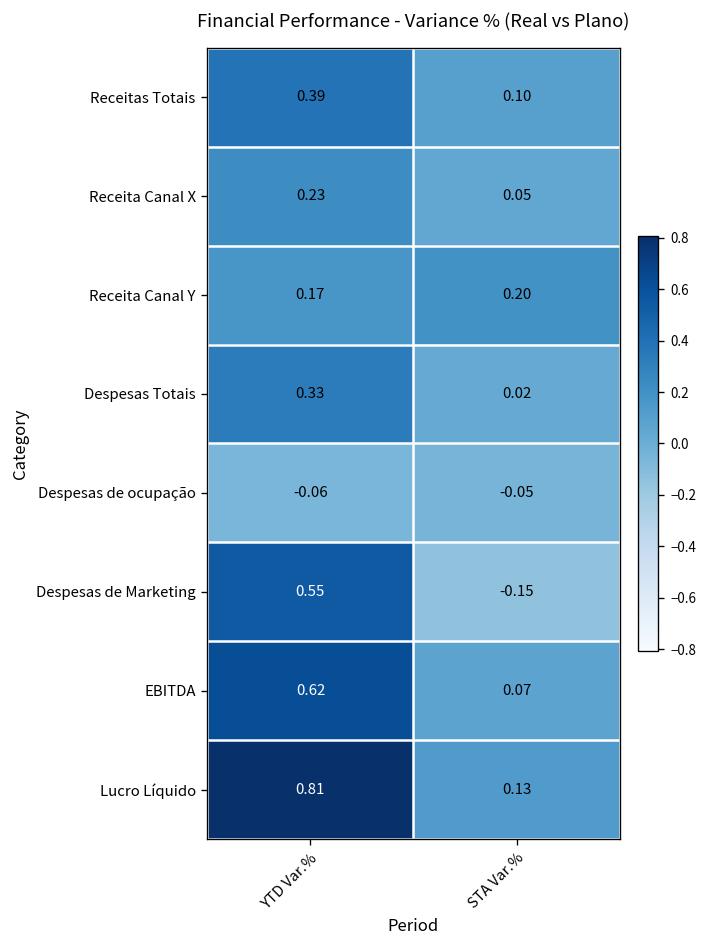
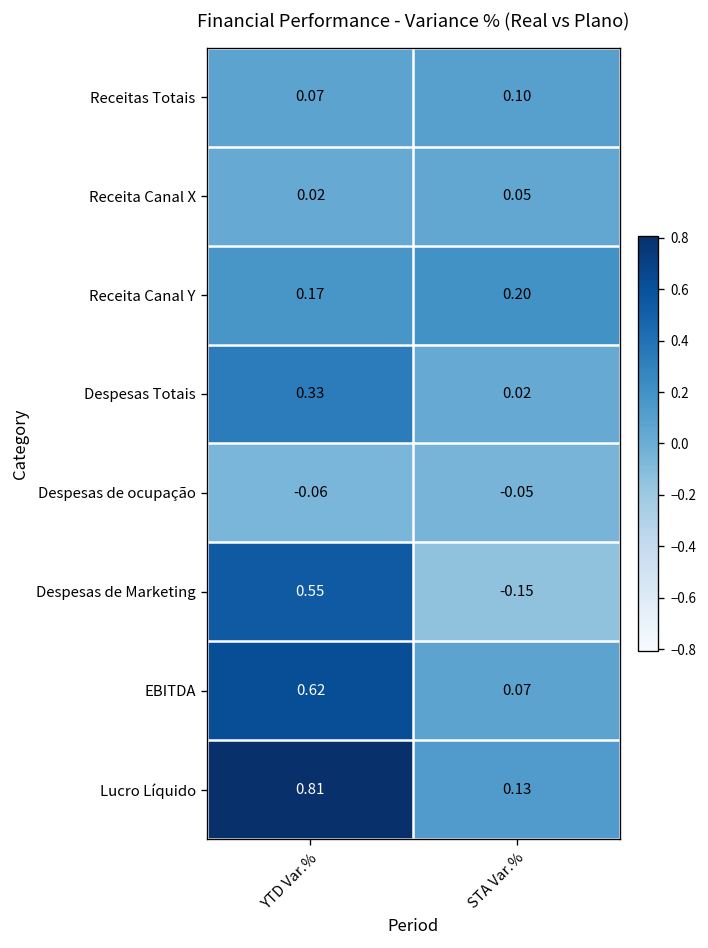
Receitas Totais, YTD Var.%: 0.39 -> 0.07
Receita Canal X, YTD Var.%: 0.23 -> 0.02
